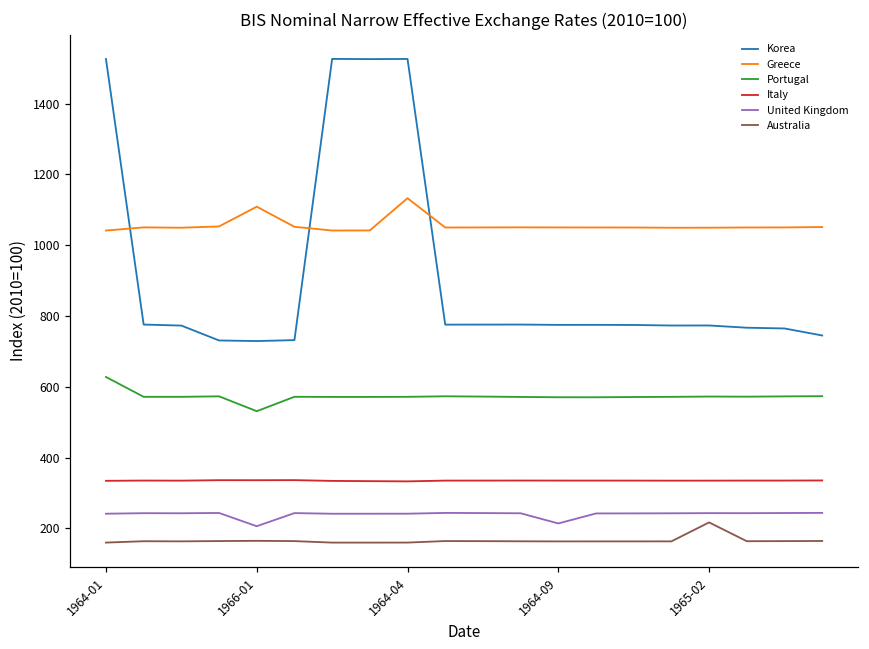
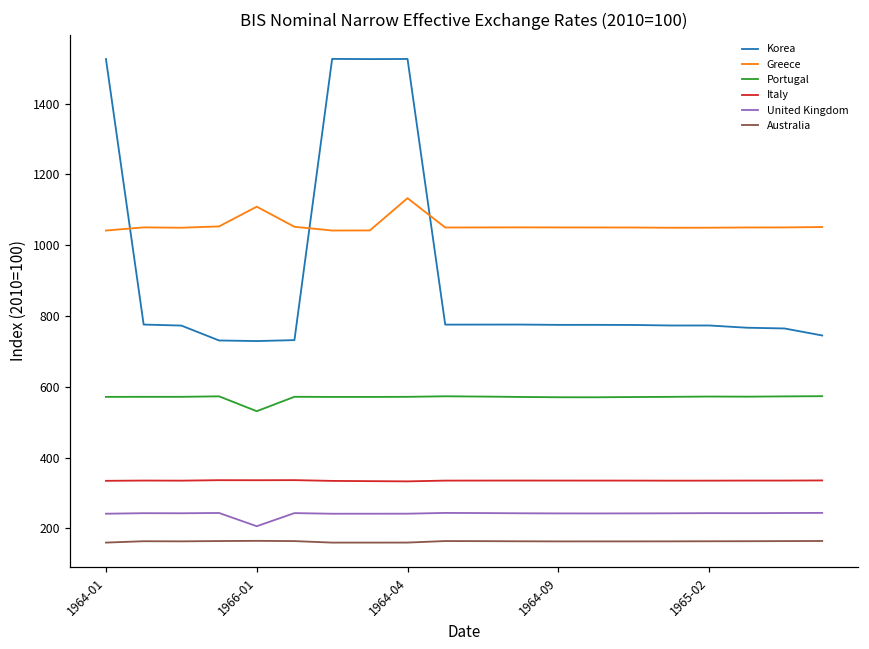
Portugal, 1964-01: 630 -> 570
United Kingdom, 1964-09: 210 -> 240
Australia, 1965-02: 220 -> 160
